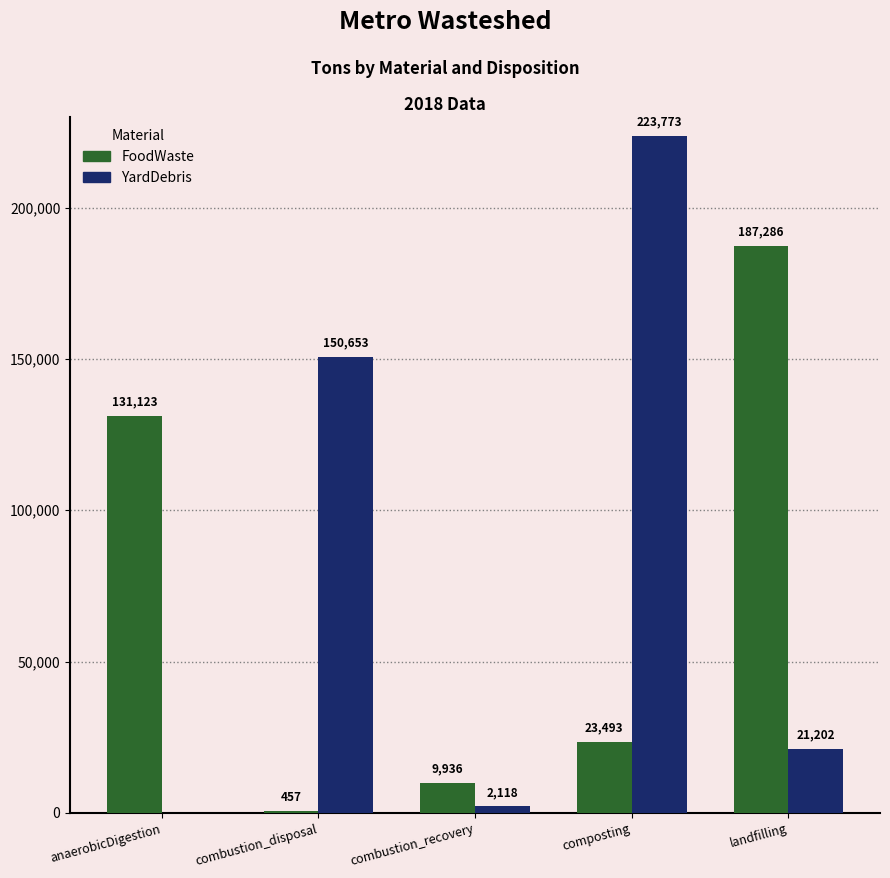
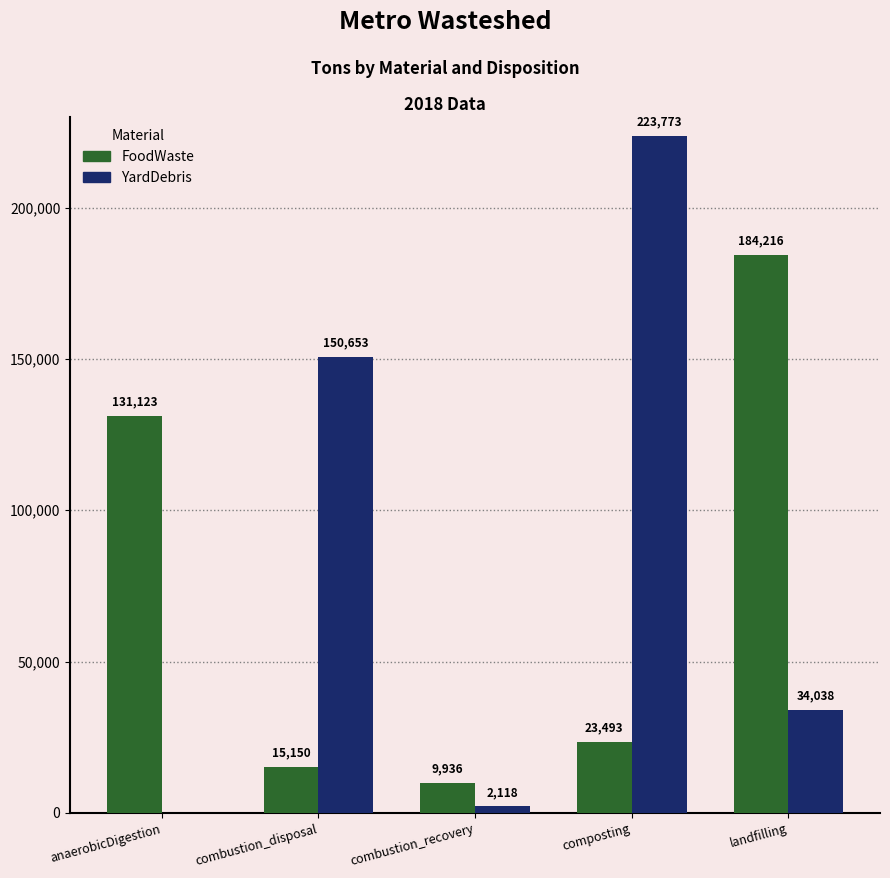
FoodWaste, combustion_disposal: 457 -> 15,150
FoodWaste, landfilling: 187,286 -> 184,216
YardDebris, landfilling: 21,202 -> 34,038
